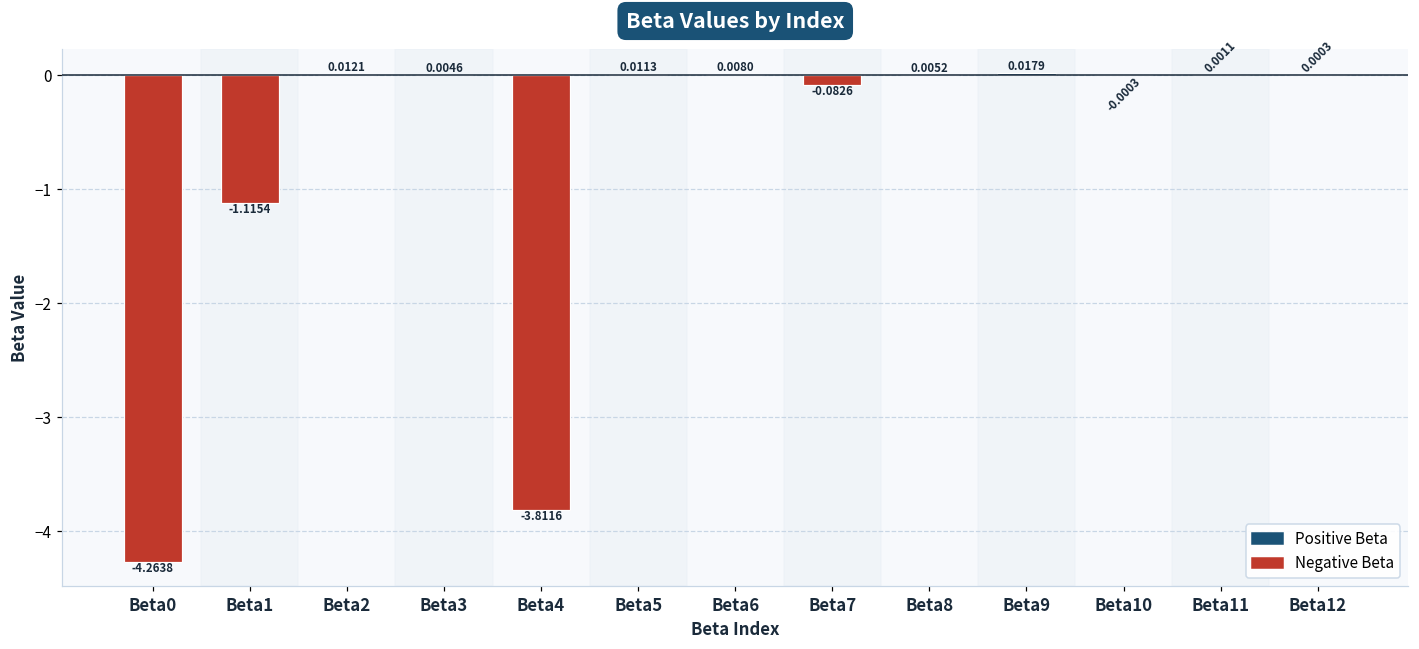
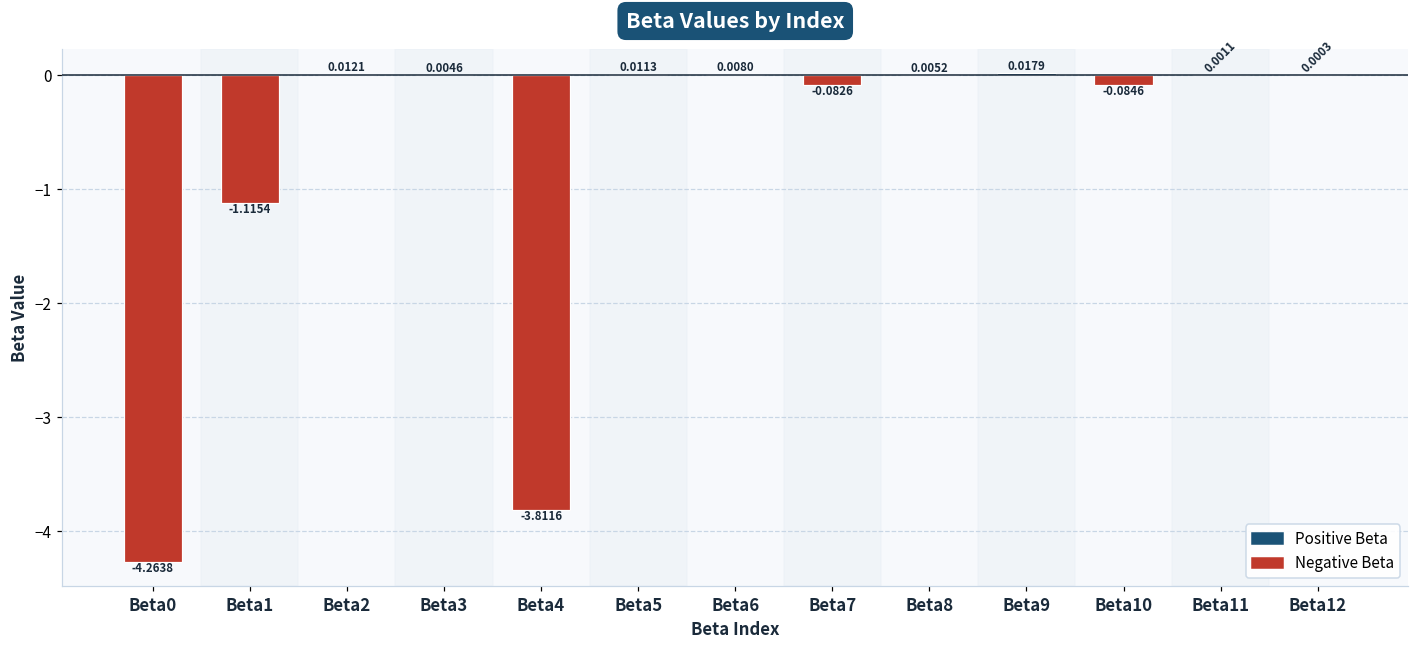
Beta10: -0.0003 -> -0.0846
